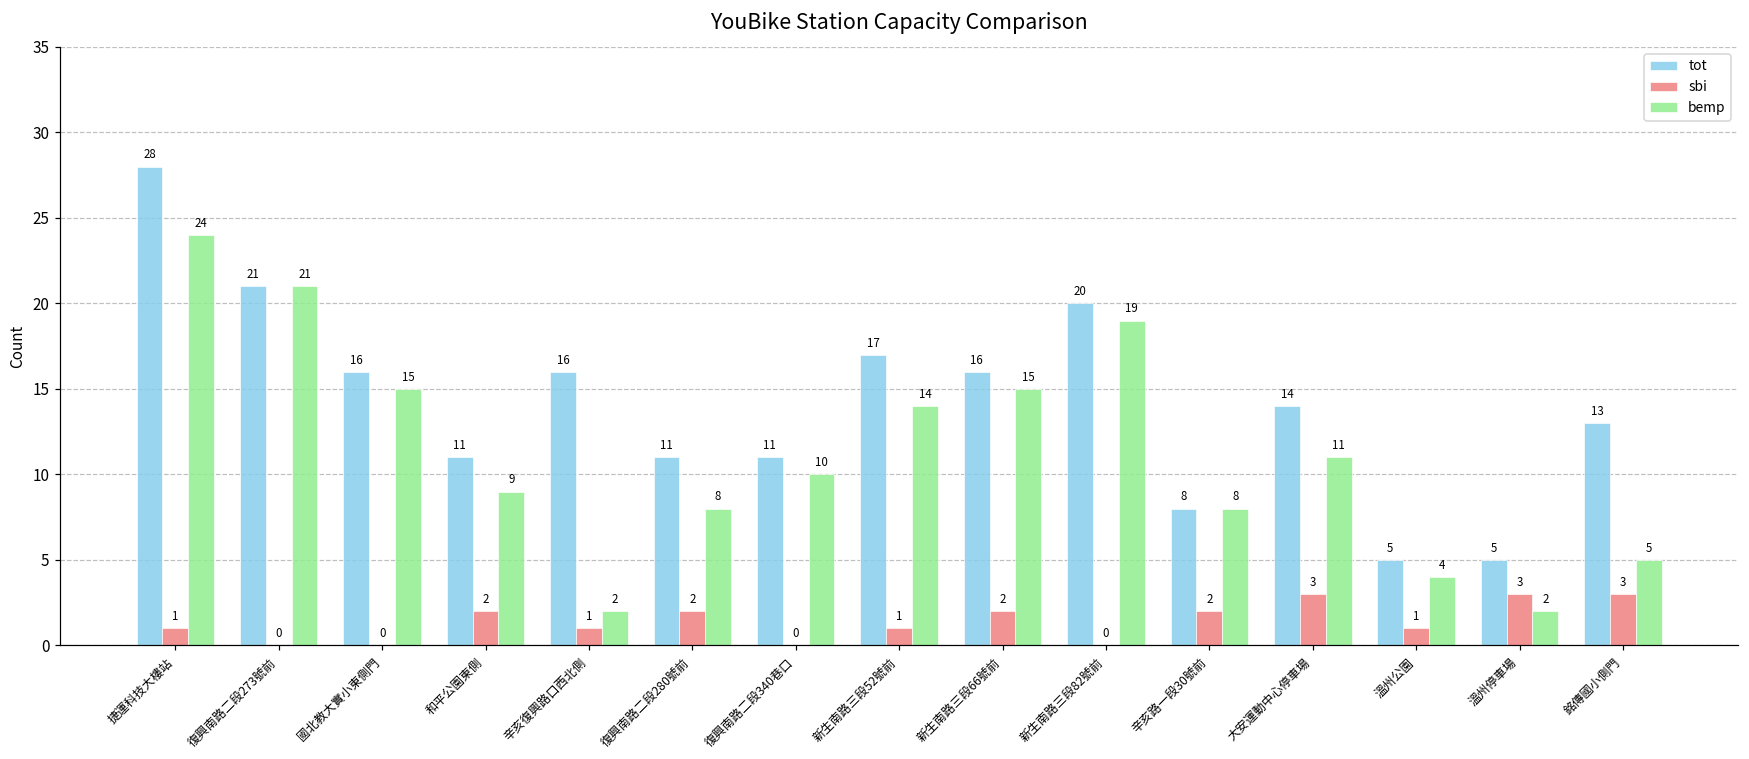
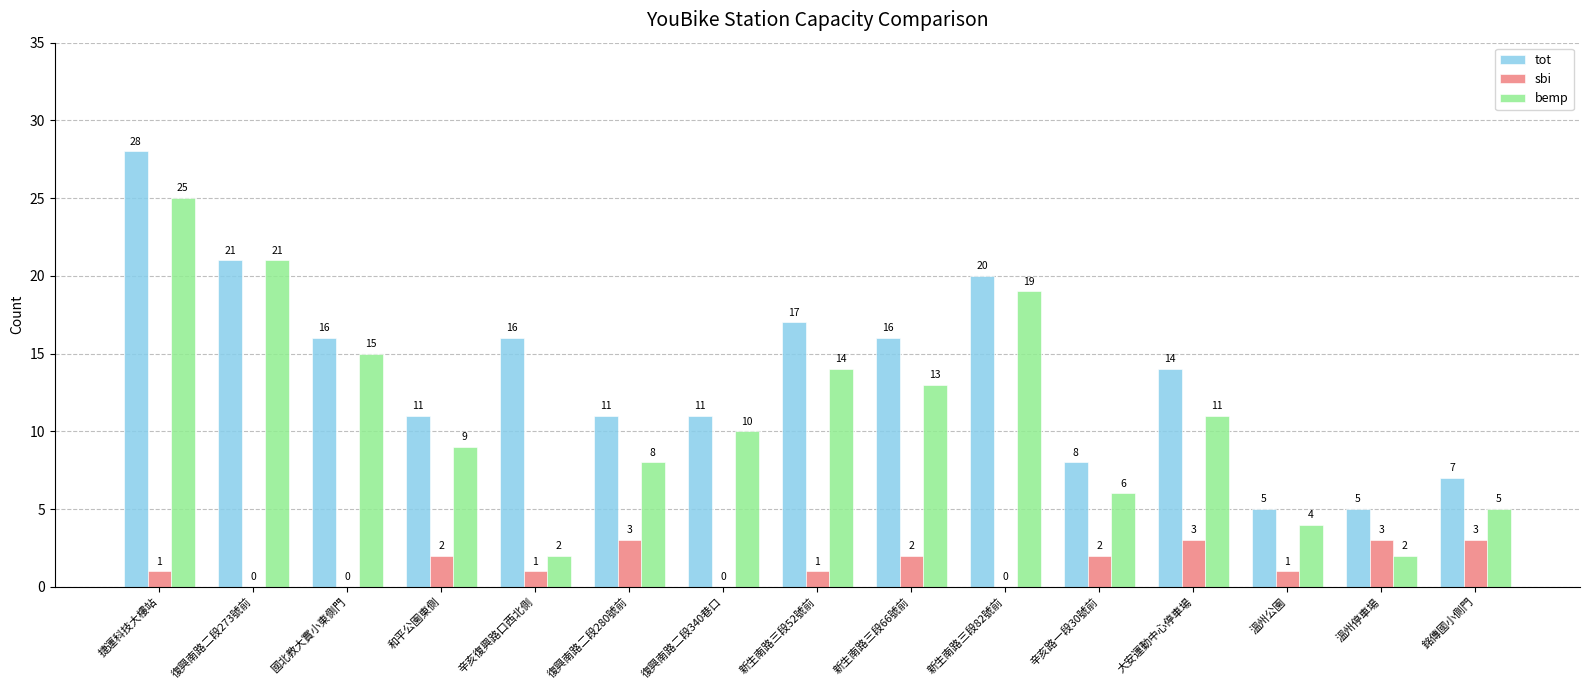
bemp, 捷運科技大樓站: 24 -> 25
sbi, 復興南路二段280號前: 2 -> 3
bemp, 新生南路三段66號前: 15 -> 13
bemp, 辛亥路一段30號前: 8 -> 6
tot, 銘傳國小側門: 13 -> 7
